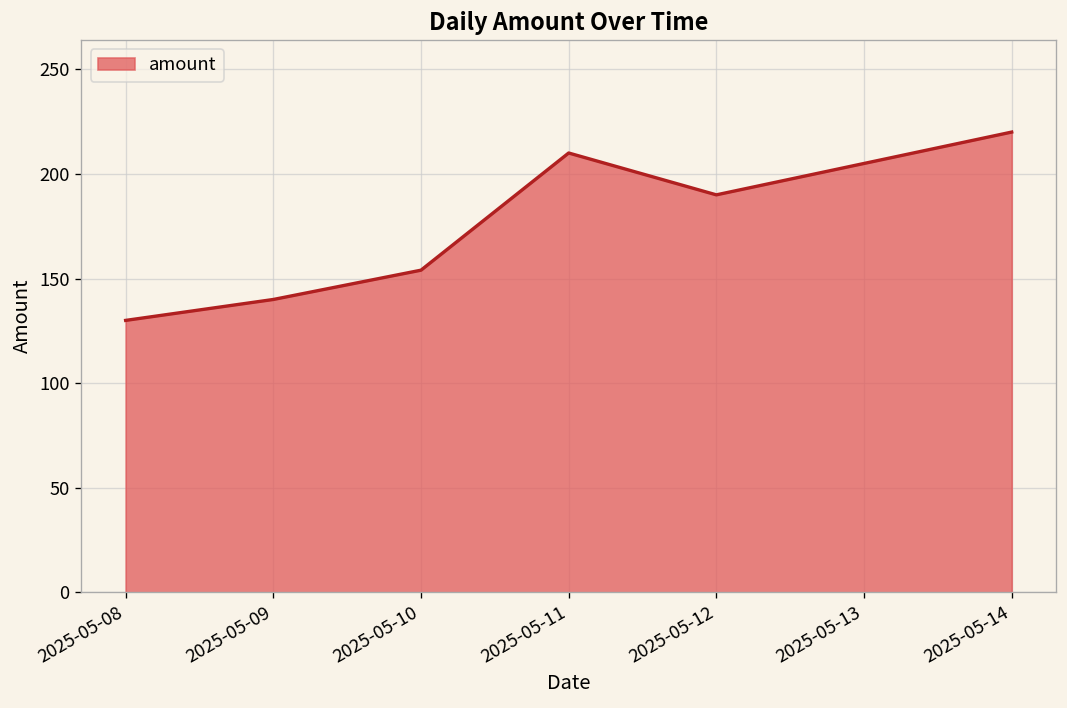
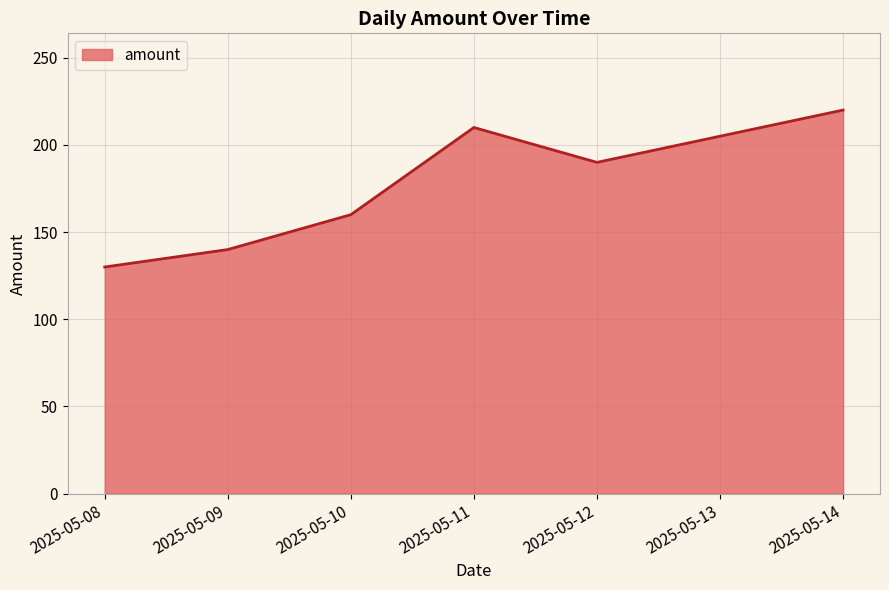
2025-05-10: 154 -> 160
